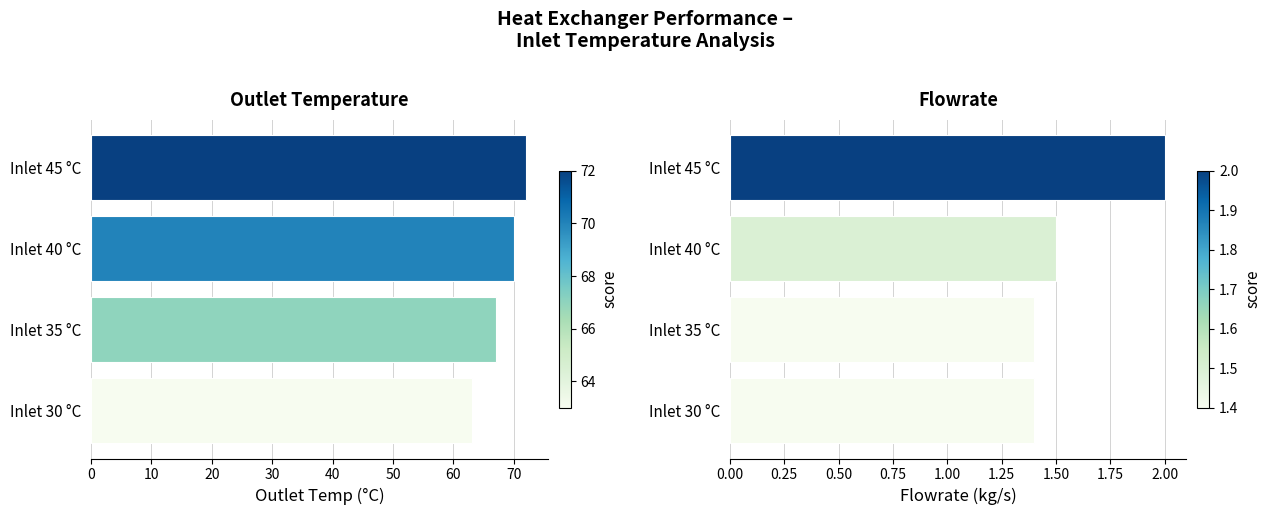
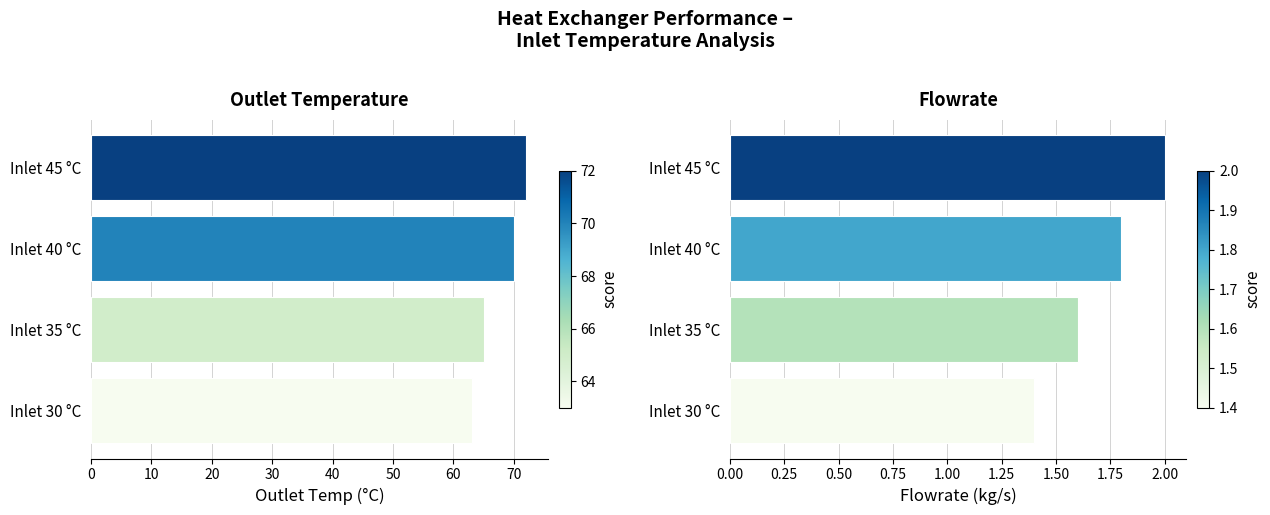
Outlet Temperature, Inlet 35 °C: 67 -> 65
Flowrate, Inlet 40 °C: 1.5 -> 1.8
Flowrate, Inlet 35 °C: 1.4 -> 1.6
